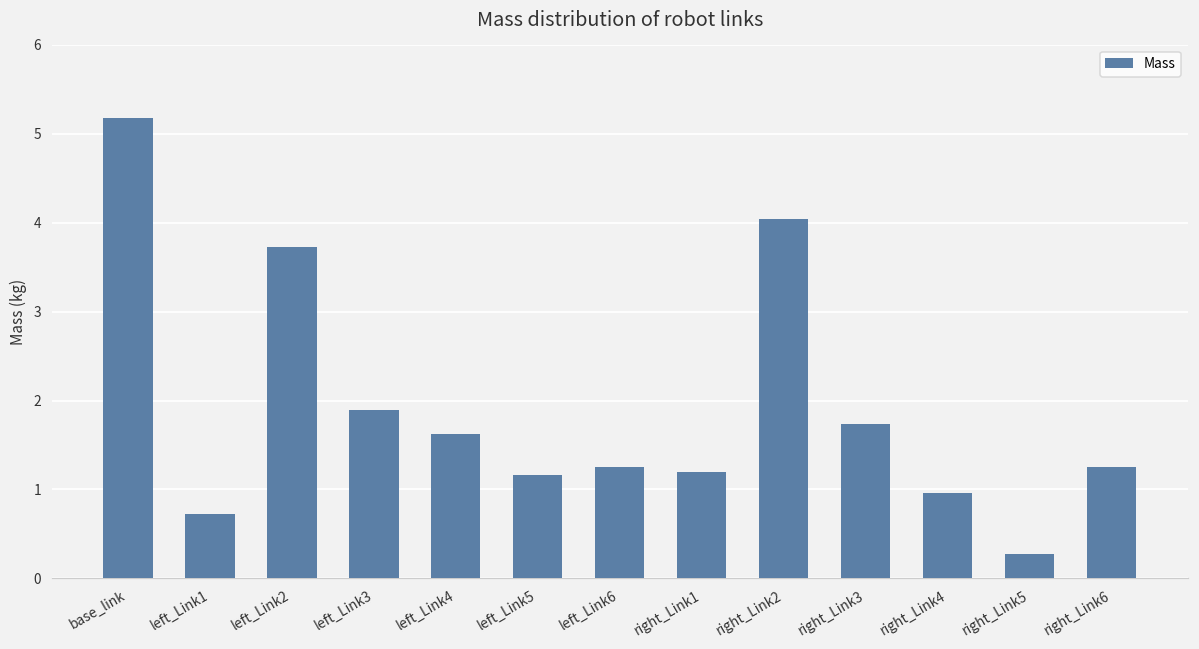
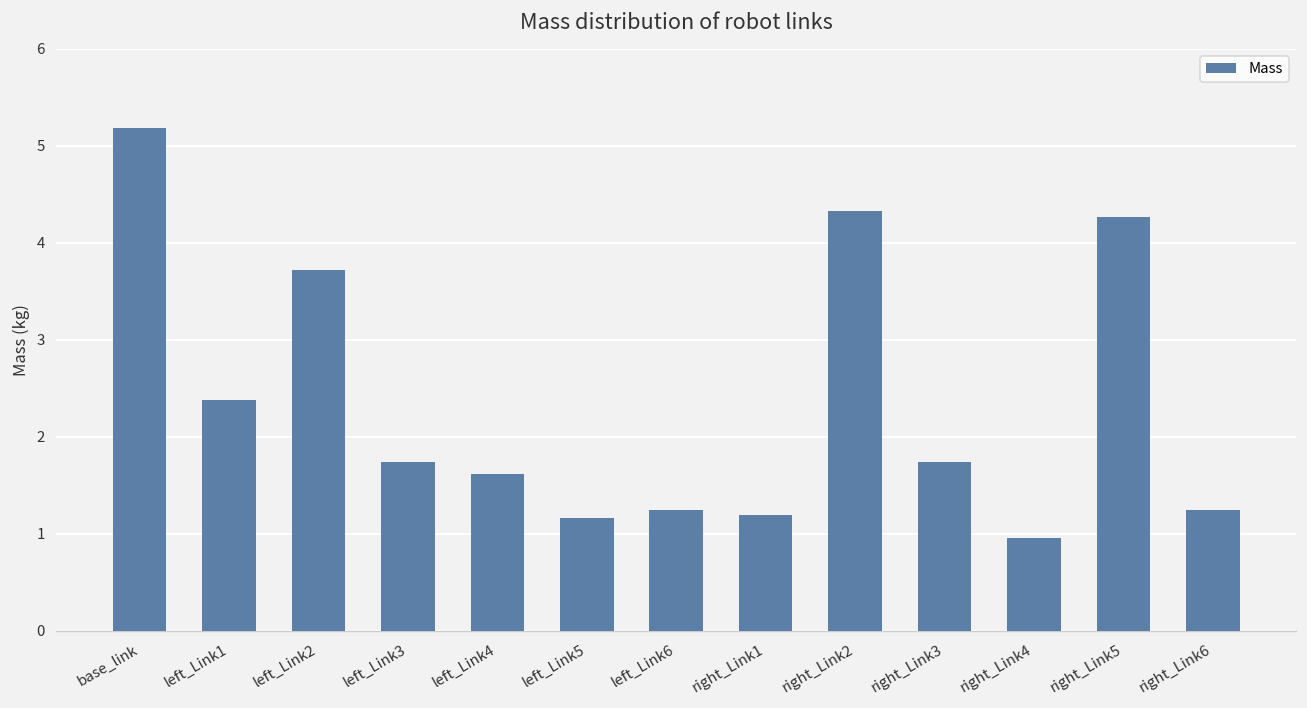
left_Link1: 0.7 -> 2.4
left_Link3: 1.9 -> 1.7
right_Link2: 4.0 -> 4.3
right_Link5: 0.3 -> 4.3
